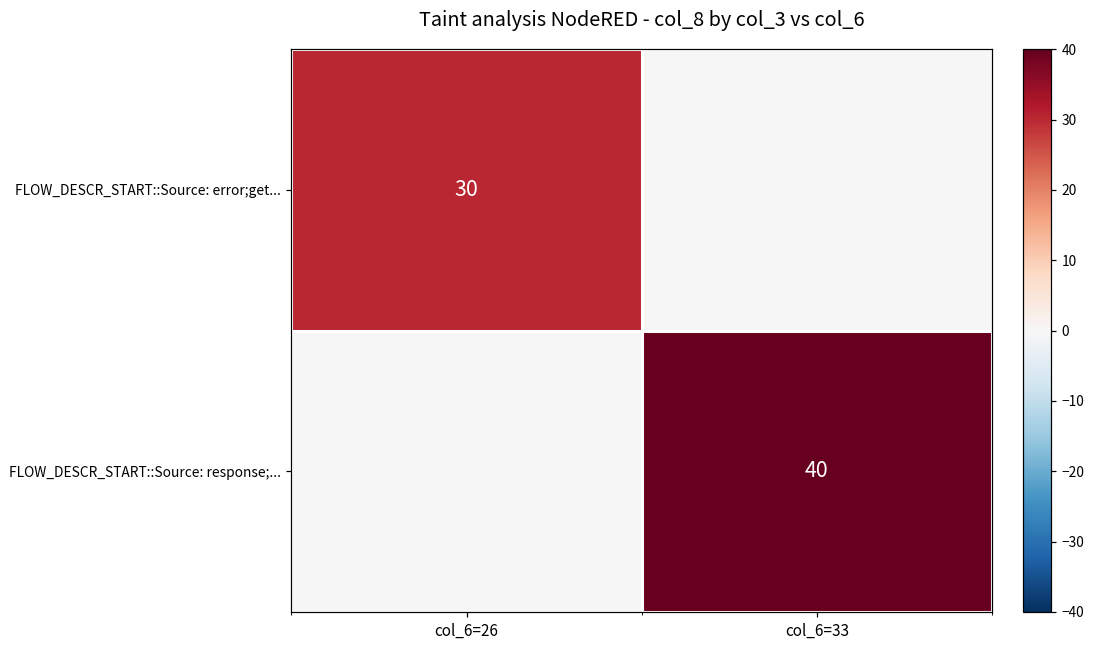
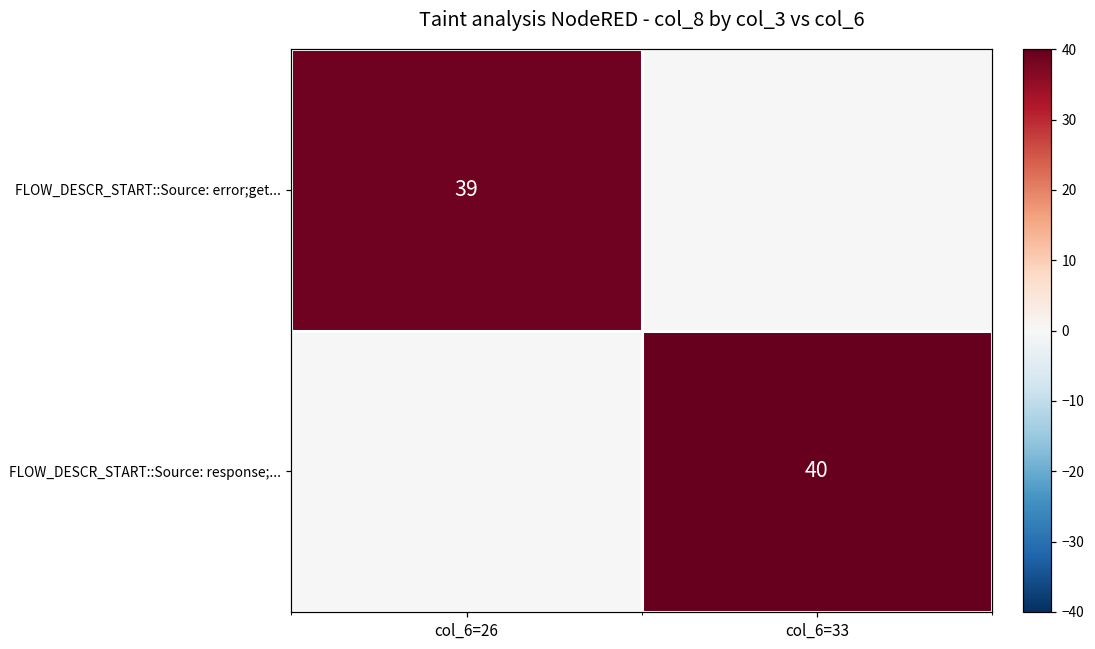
FLOW_DESCR_START::Source: error;get..., col_6=26: 30 -> 39
